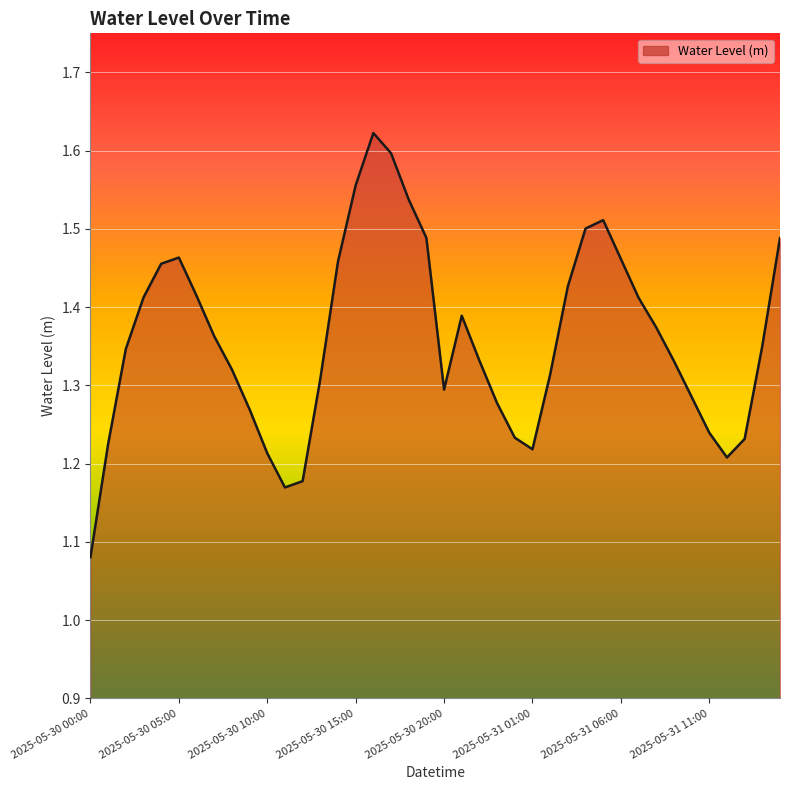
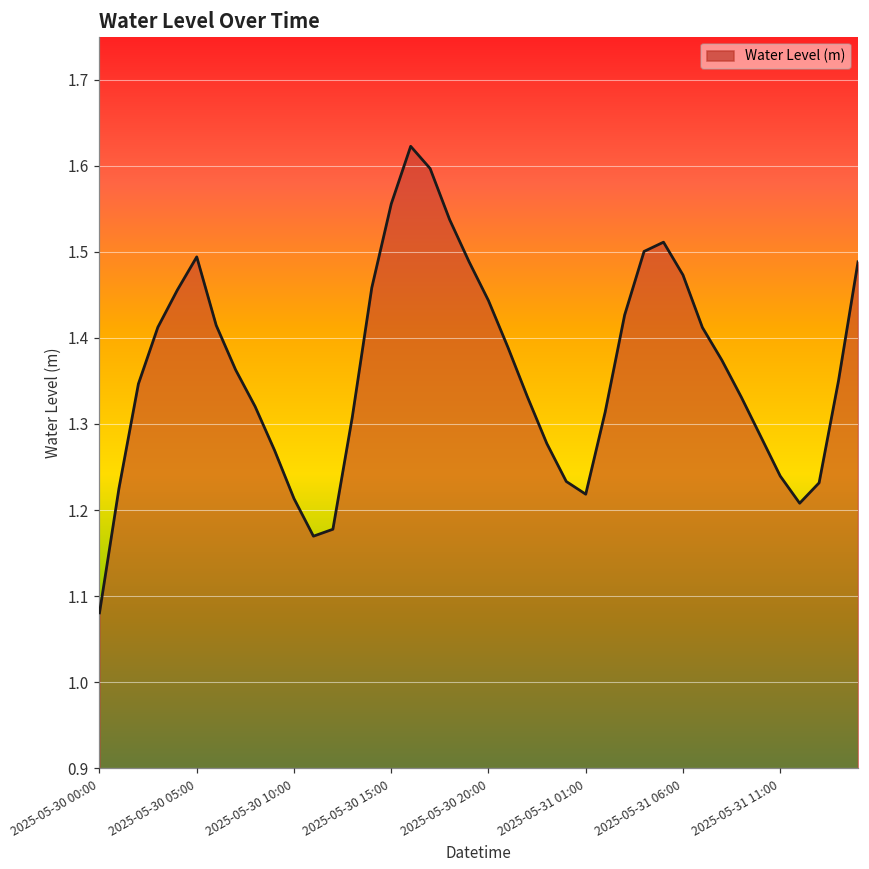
2025-05-30 05:00: 1.46 -> 1.49
2025-05-30 20:00: 1.29 -> 1.44
2025-05-31 06:00: 1.46 -> 1.47
